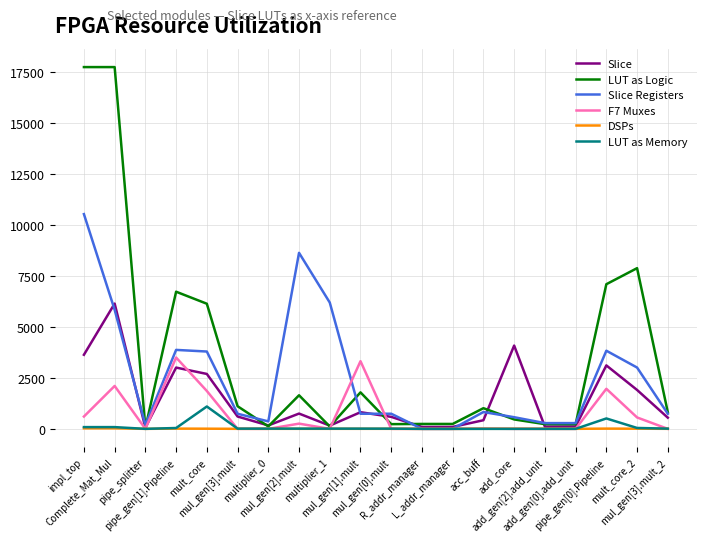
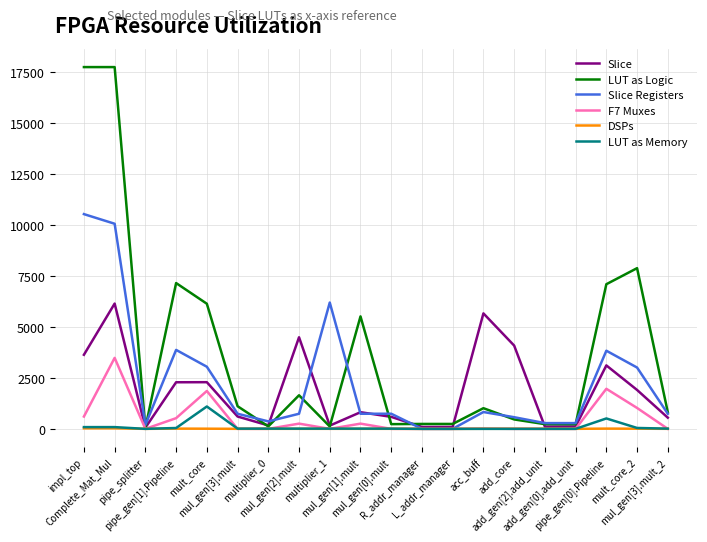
Slice Registers, Complete_Mat_Mul: 5800 -> 10100
F7 Muxes, Complete_Mat_Mul: 2100 -> 3500
Slice, pipe_gen[1].Pipeline: 3000 -> 2300
LUT as Logic, pipe_gen[1].Pipeline: 6700 -> 7100
F7 Muxes, pipe_gen[1].Pipeline: 3500 -> 500
Slice, mult_core: 2700 -> 2300
Slice Registers, mult_core: 3800 -> 3000
Slice, mul_gen[2].mult: 700 -> 4500
Slice Registers, mul_gen[2].mult: 8600 -> 700
LUT as Logic, mul_gen[1].mult: 1800 -> 5500
F7 Muxes, mul_gen[1].mult: 3300 -> 300
Slice, acc_buff: 400 -> 5700
F7 Muxes, mult_core_2: 600 -> 1000
